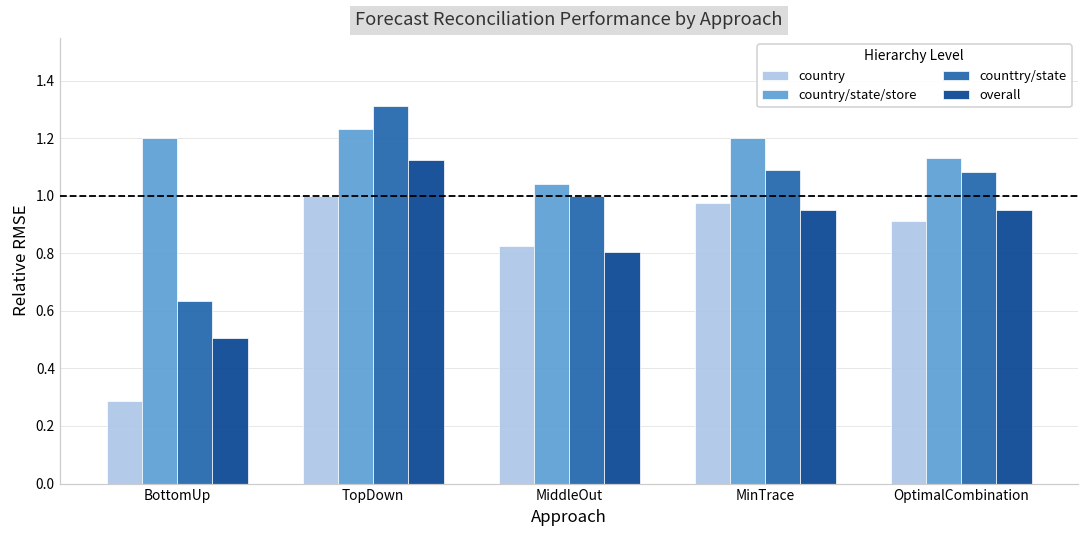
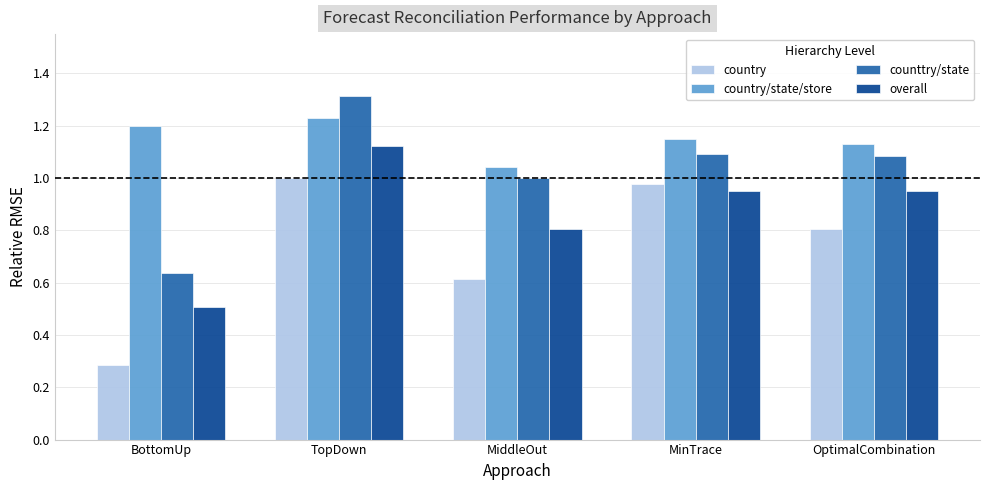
country, MiddleOut: 0.82 -> 0.61
country/state/store, MinTrace: 1.20 -> 1.15
country, OptimalCombination: 0.91 -> 0.80
